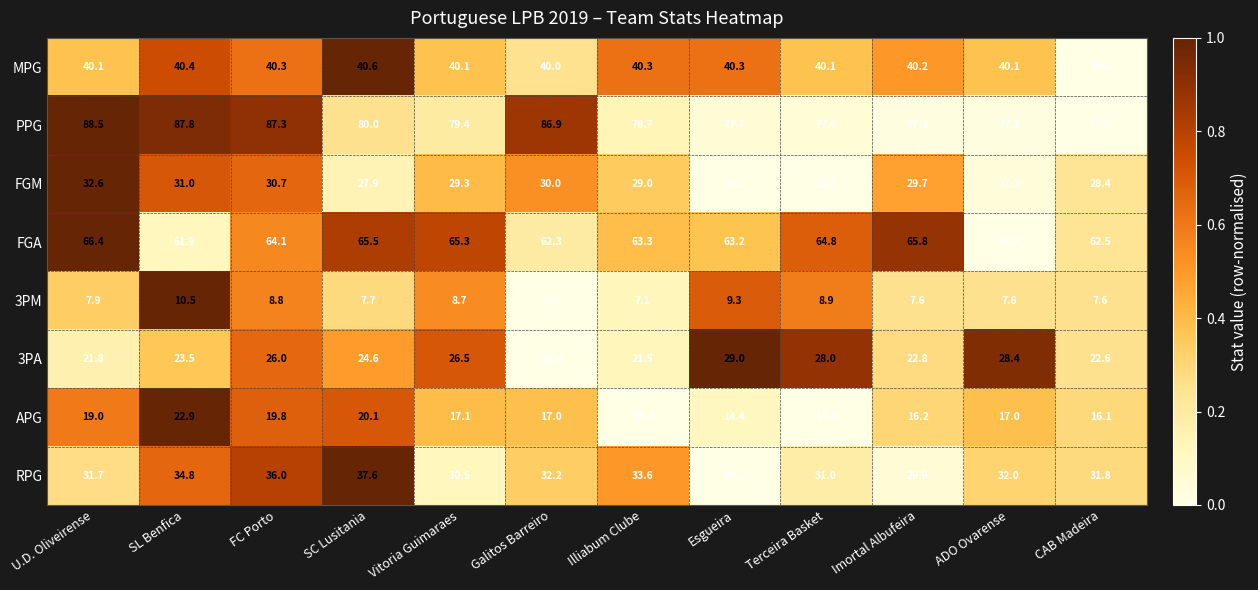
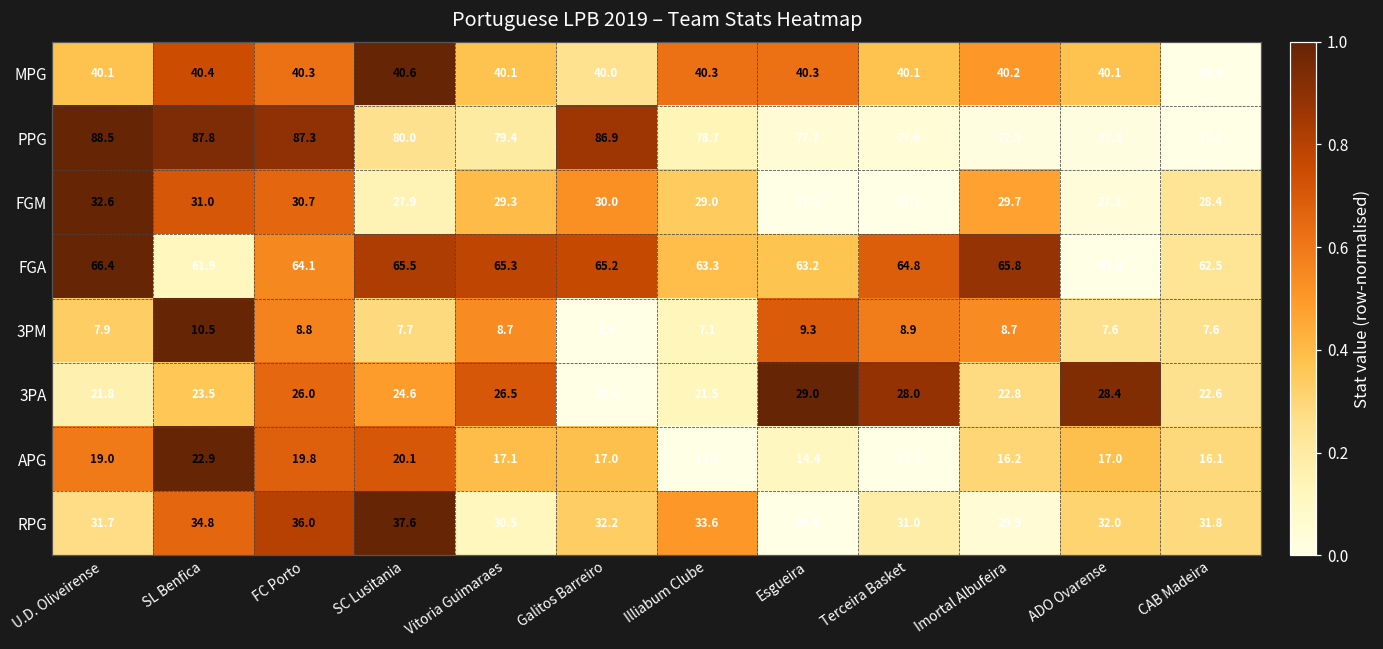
FGA, Galitos Barreiro: 62.3 -> 65.2
3PM, Imortal Albufeira: 7.6 -> 8.7
